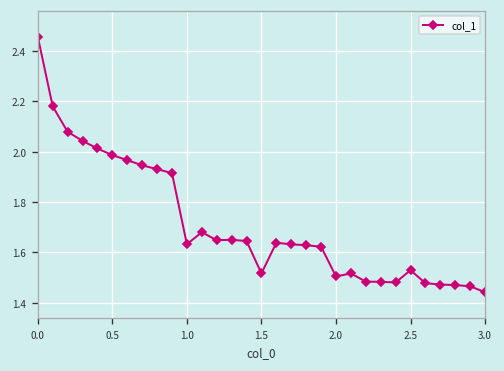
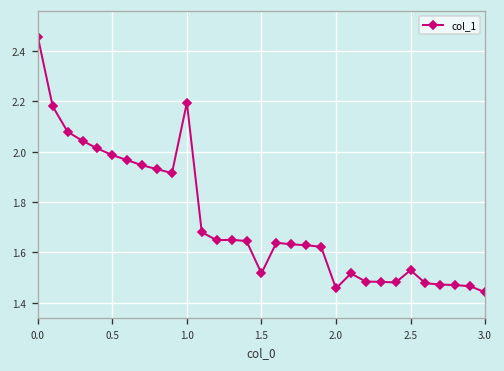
1.0: 1.63 -> 2.19
2.0: 1.51 -> 1.46
